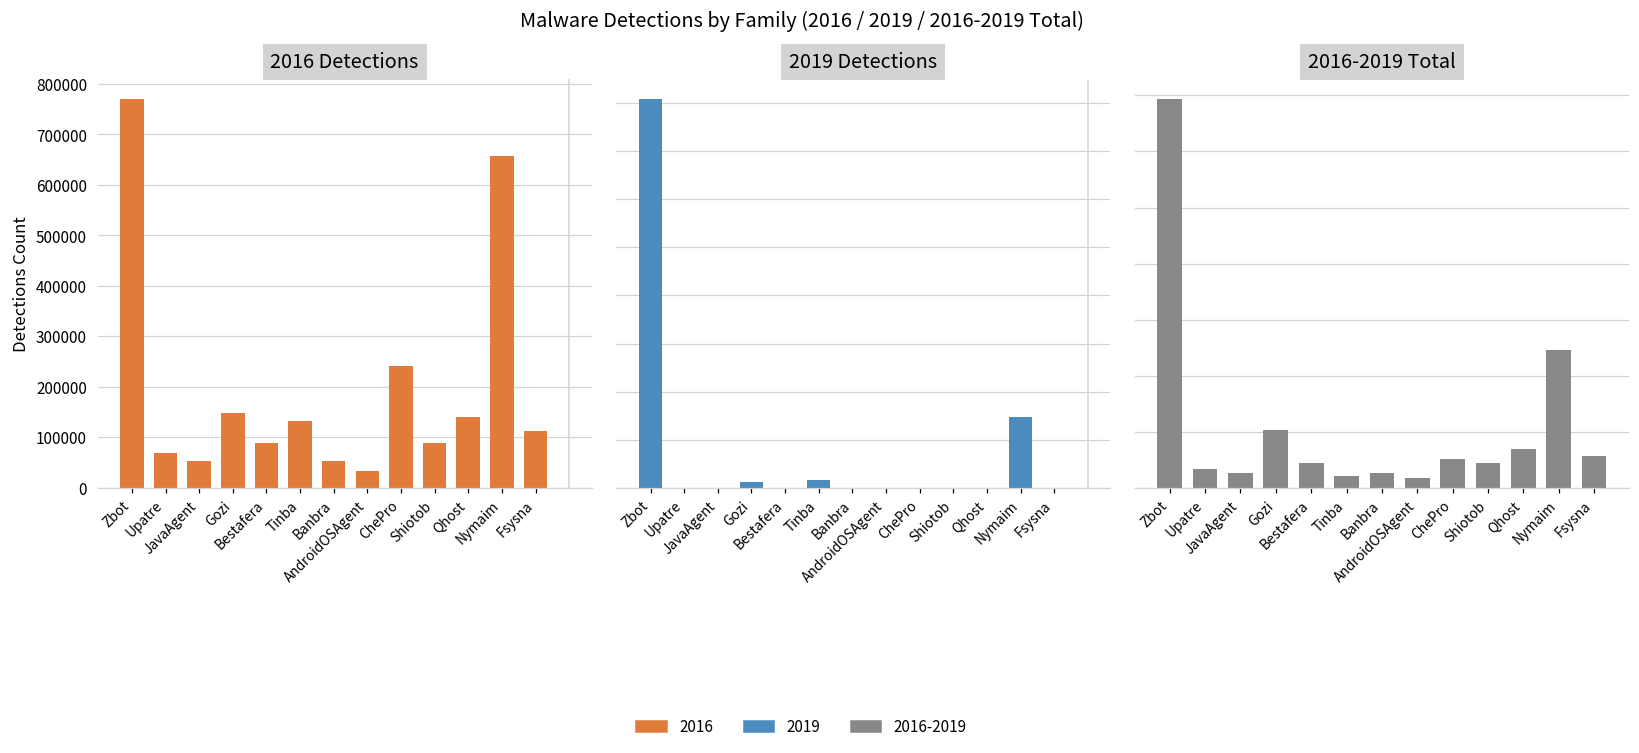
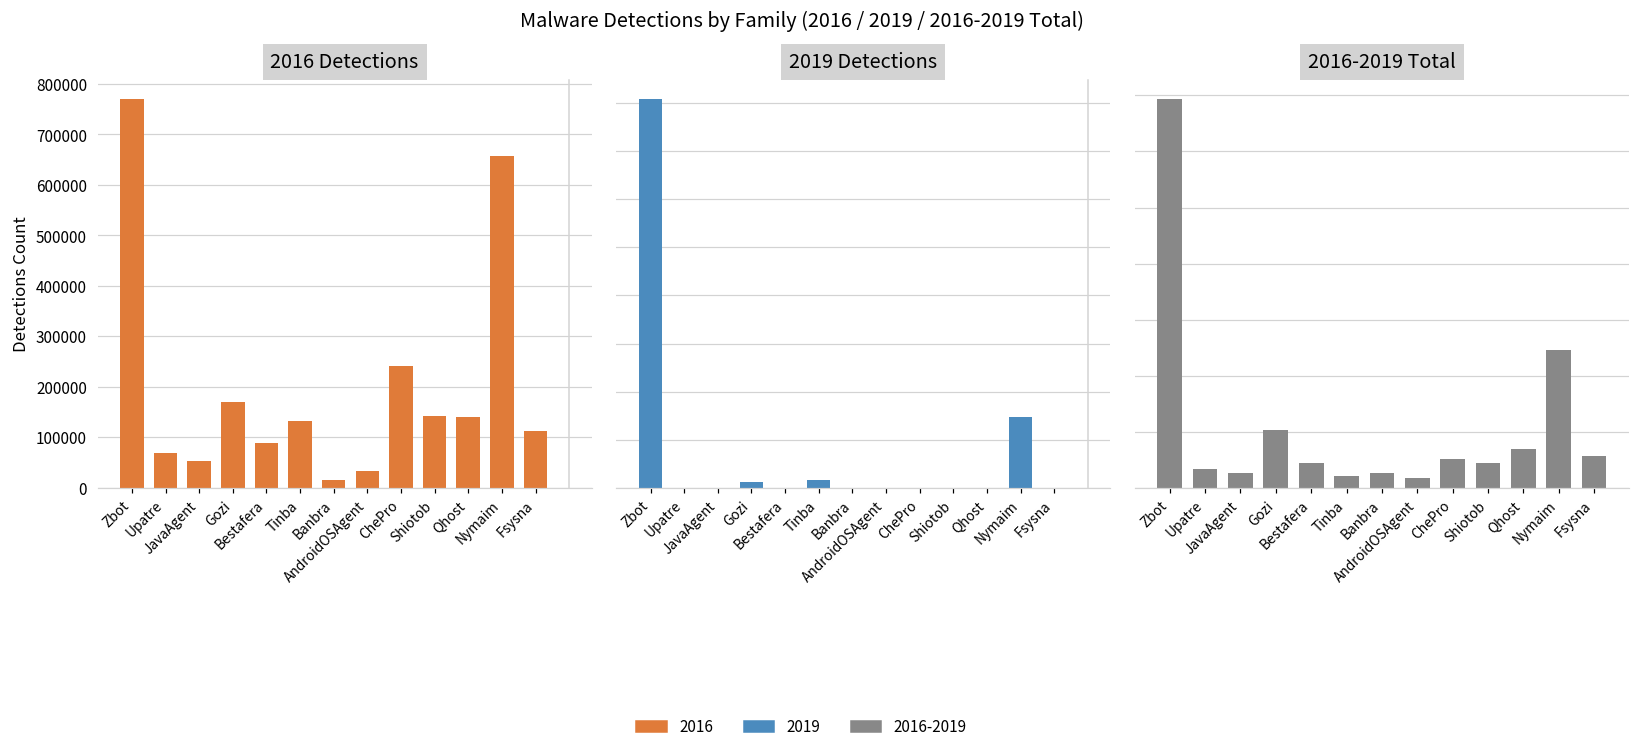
2016 Detections, Gozi: 150000 -> 170000
2016 Detections, Banbra: 50000 -> 10000
2016 Detections, Shiotob: 90000 -> 140000
